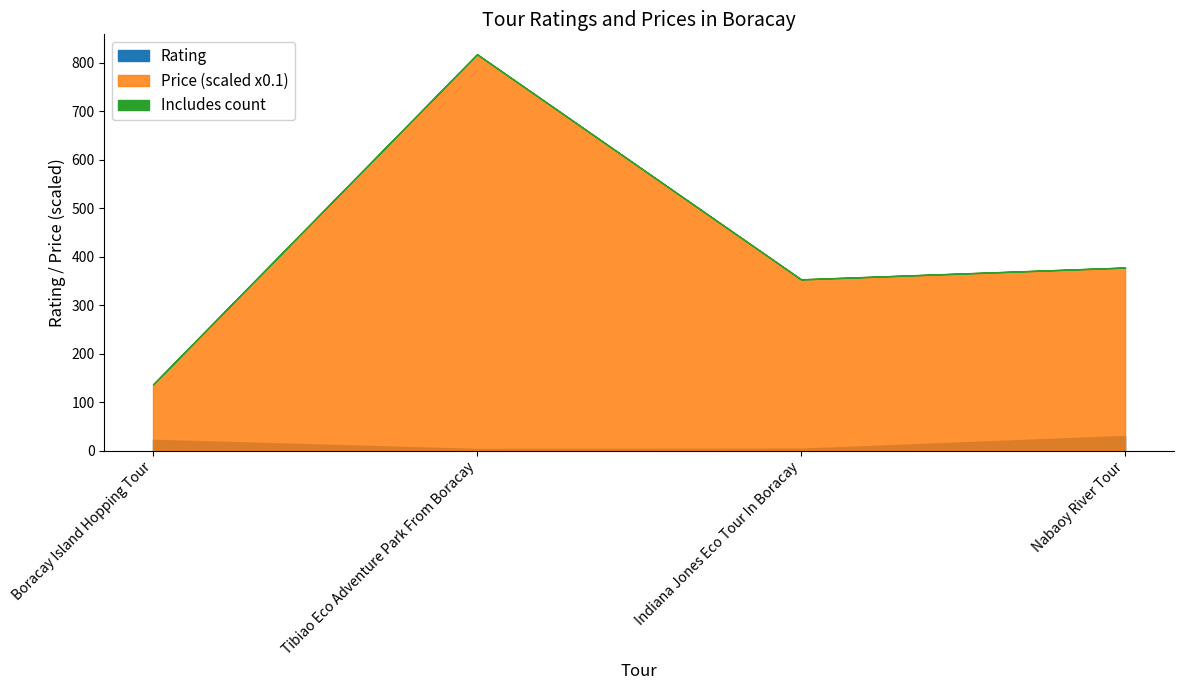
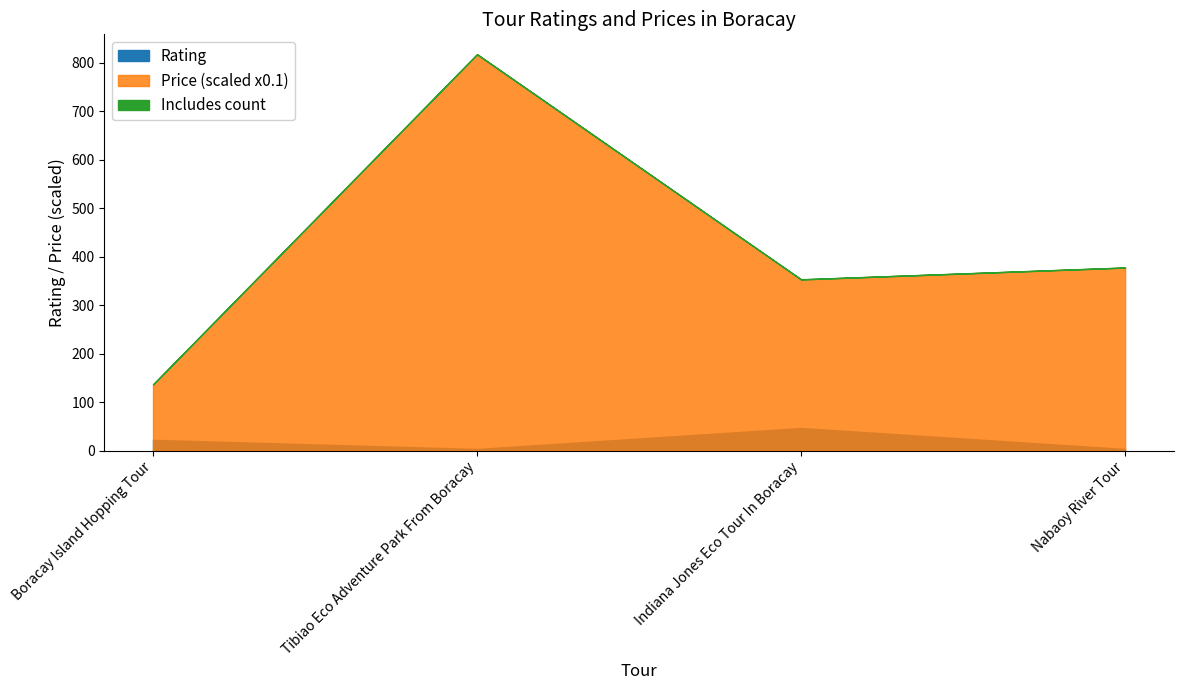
Rating, Indiana Jones Eco Tour In Boracay: 0 -> 50
Rating, Nabaoy River Tour: 30 -> 0
